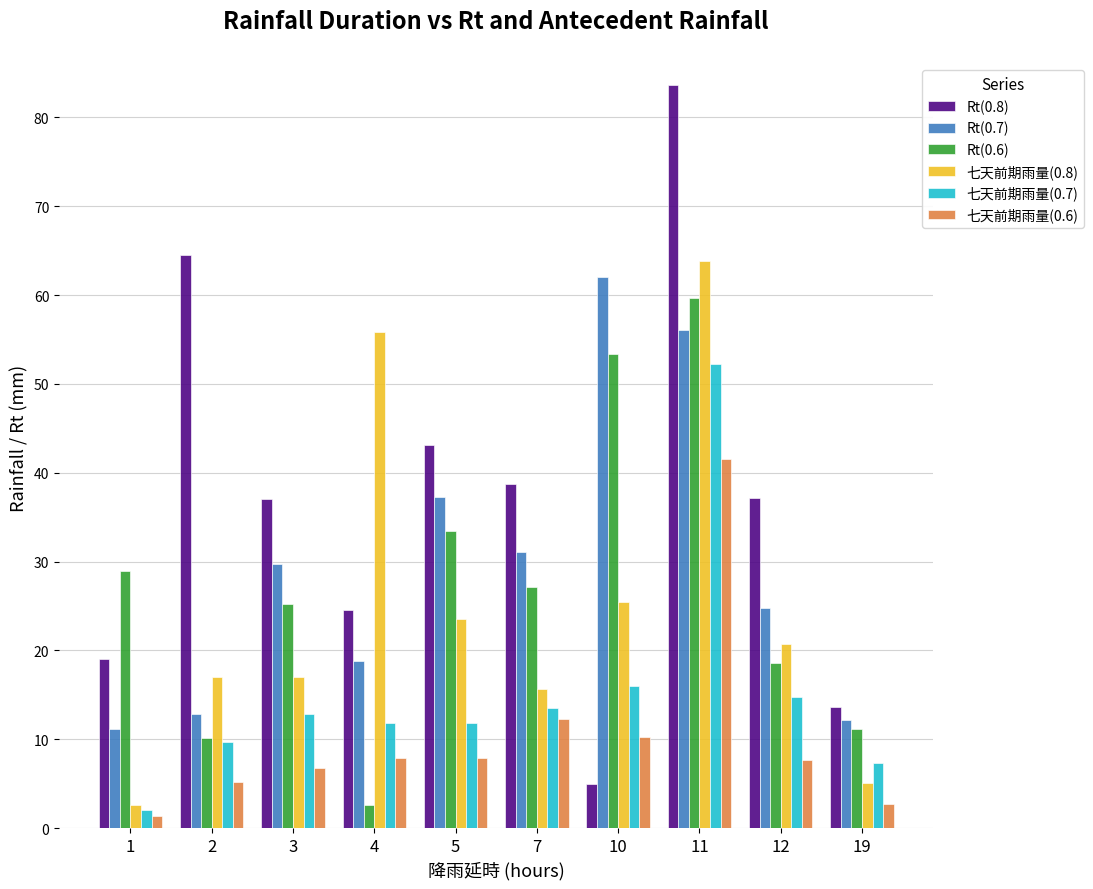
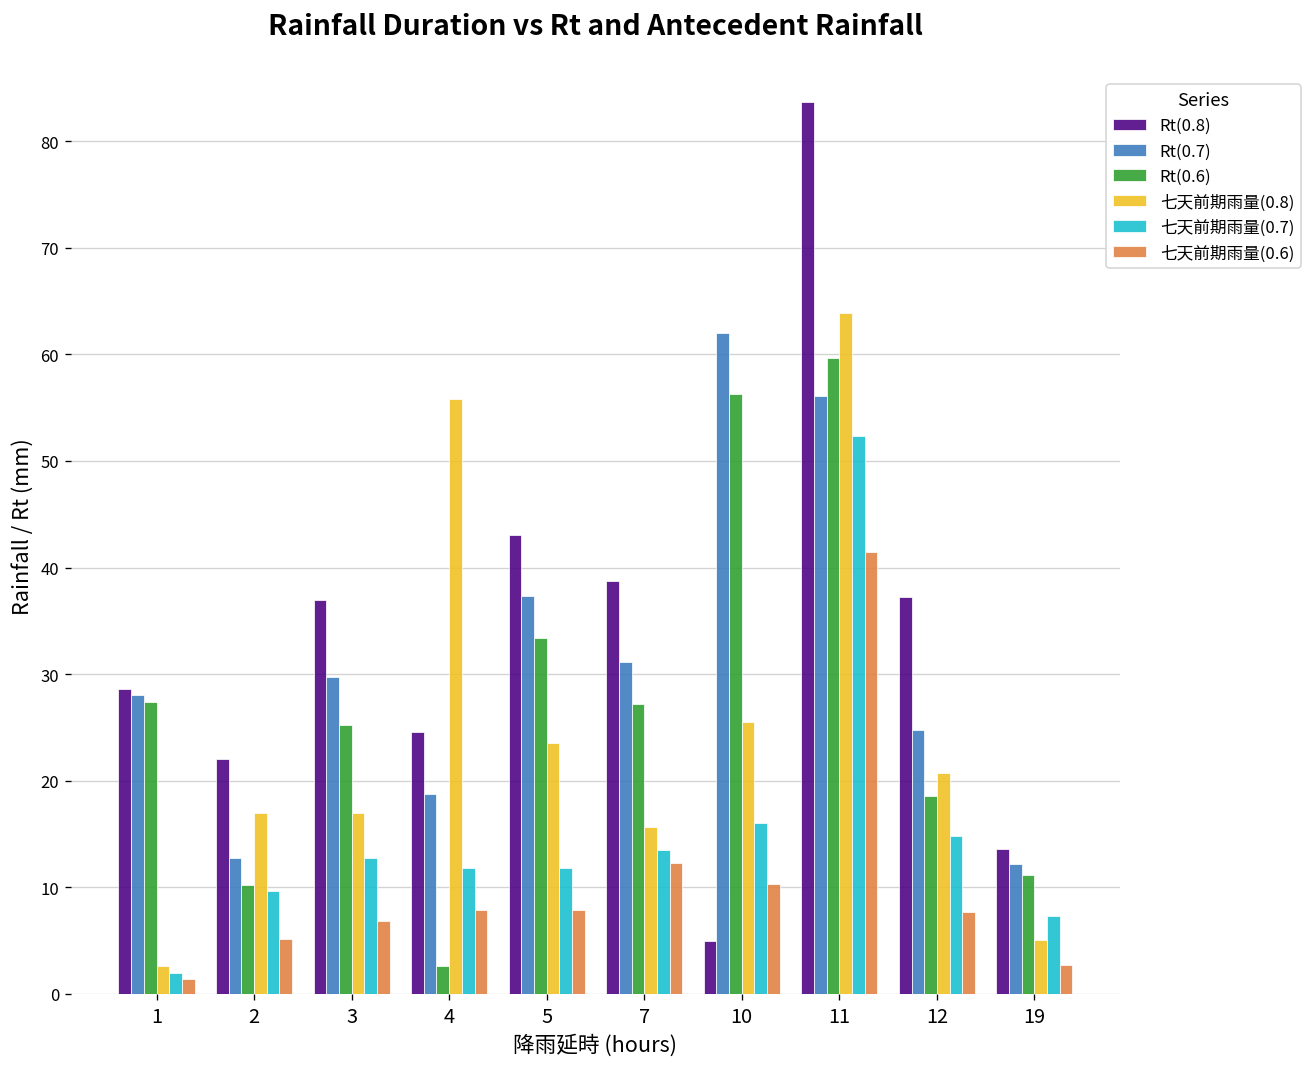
Rt(0.8), 1: 19 -> 29
Rt(0.7), 1: 11 -> 28
Rt(0.6), 1: 29 -> 27
Rt(0.8), 2: 65 -> 22
Rt(0.6), 10: 53 -> 56
